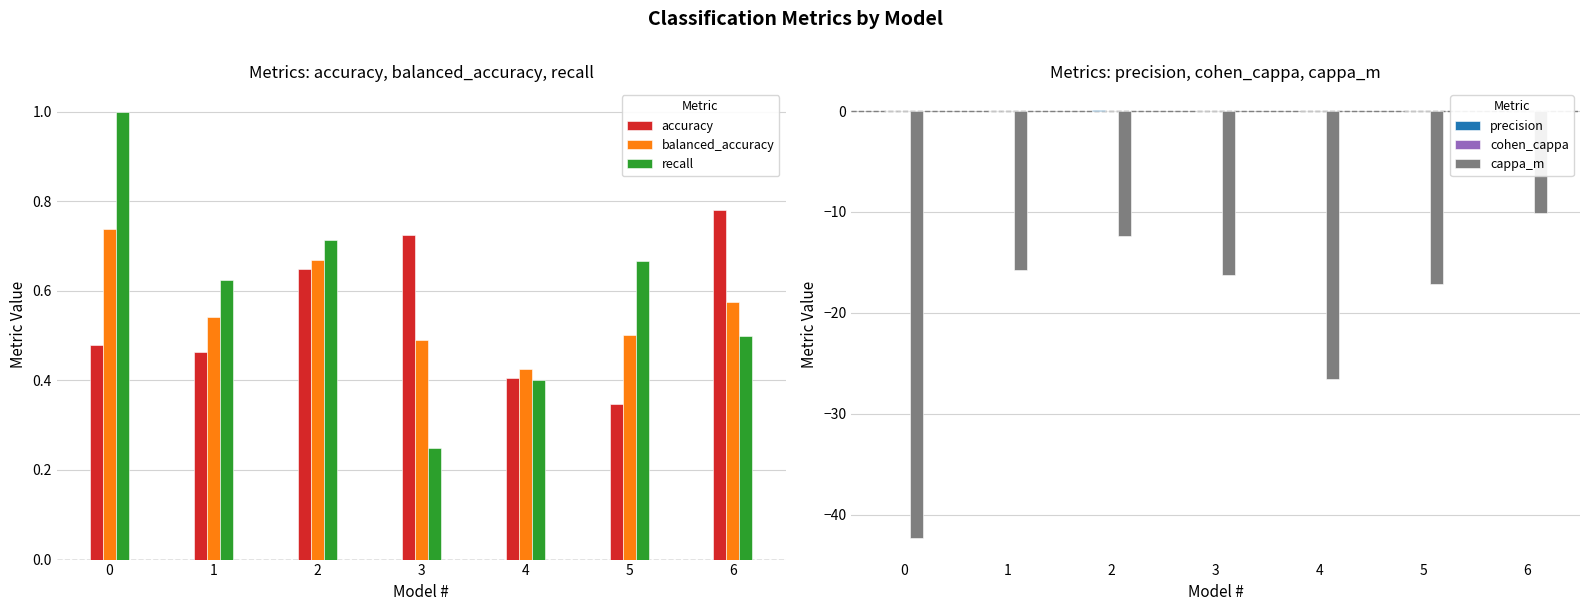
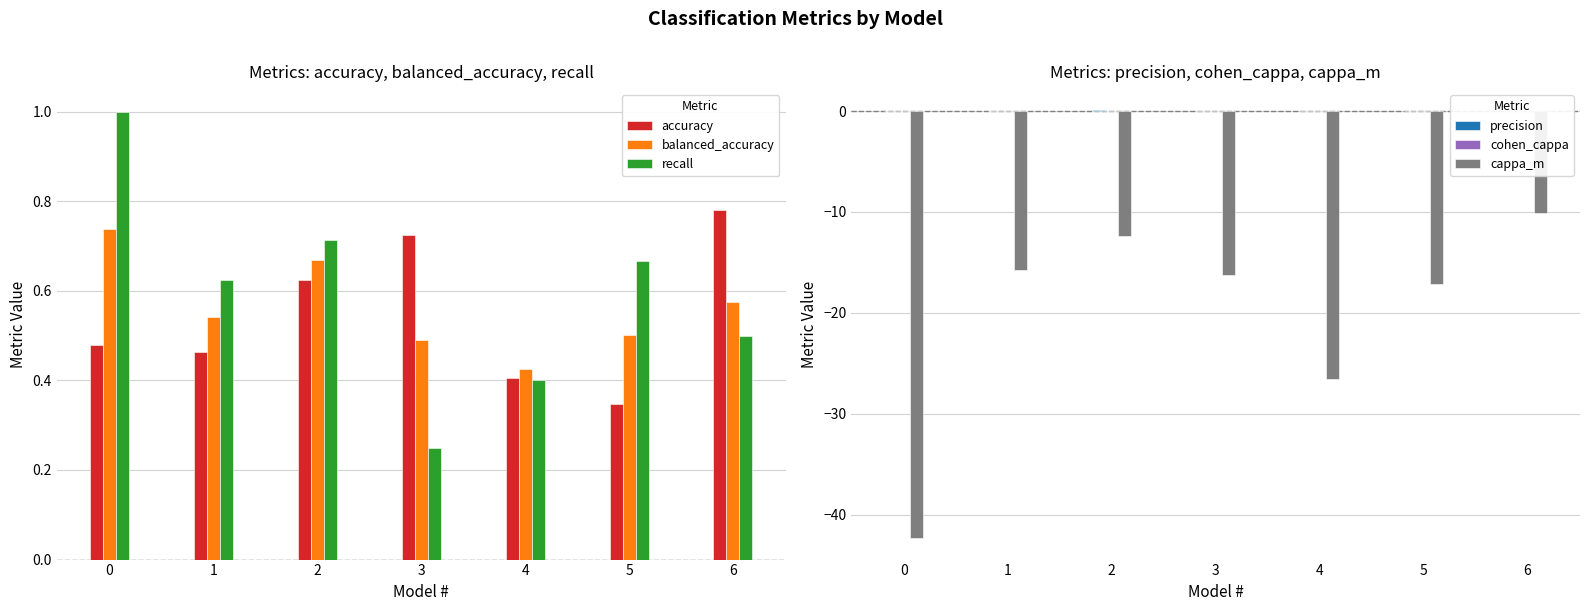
Metrics: accuracy, balanced_accuracy, recall, accuracy, 2: 0.65 -> 0.62
